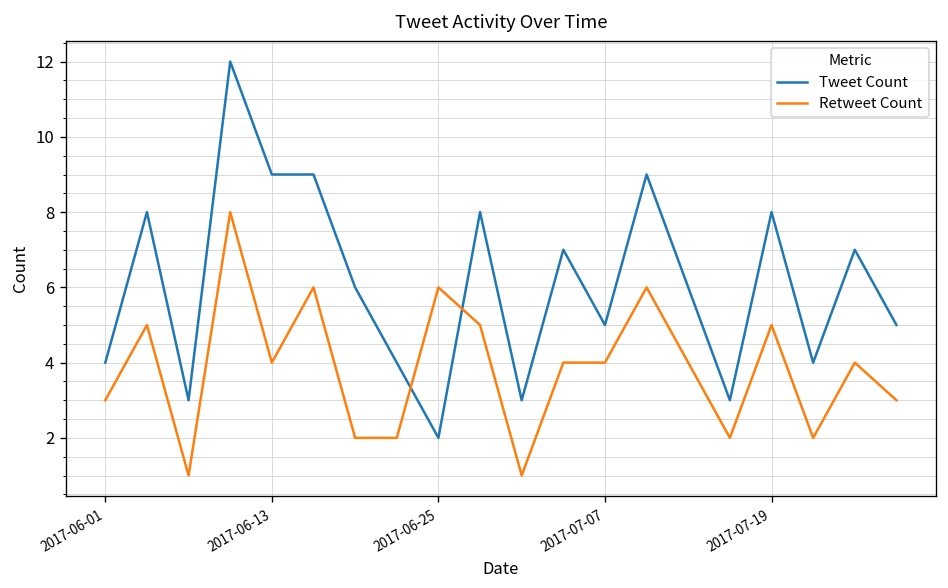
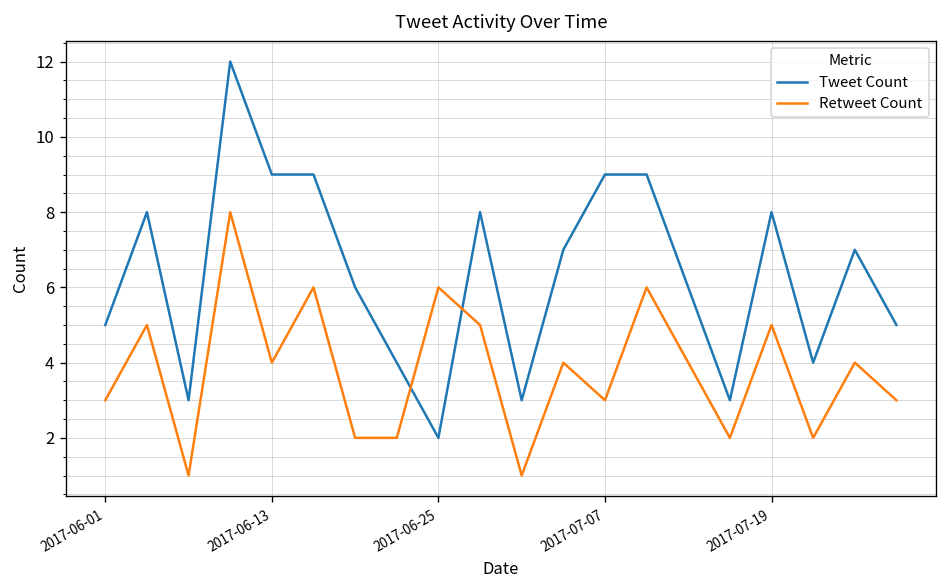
Tweet Count, 2017-06-01: 4 -> 5
Tweet Count, 2017-07-07: 5 -> 9
Retweet Count, 2017-07-07: 4 -> 3
